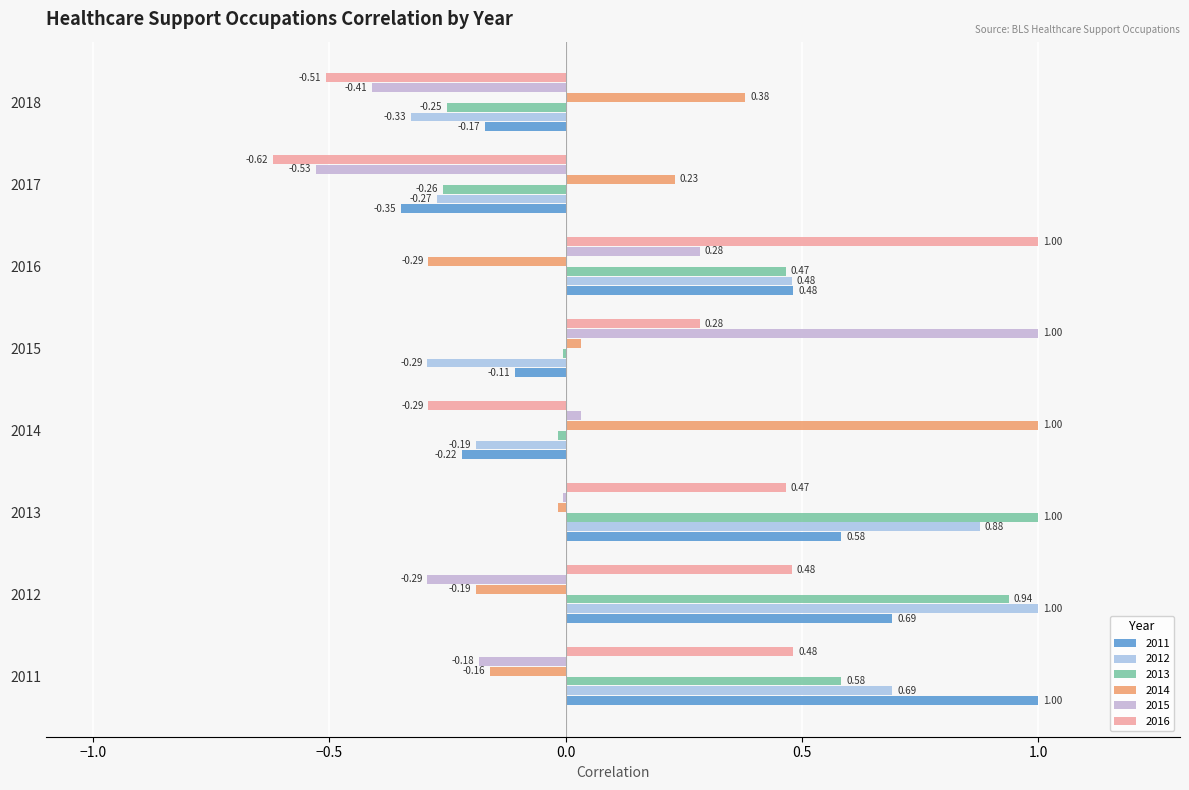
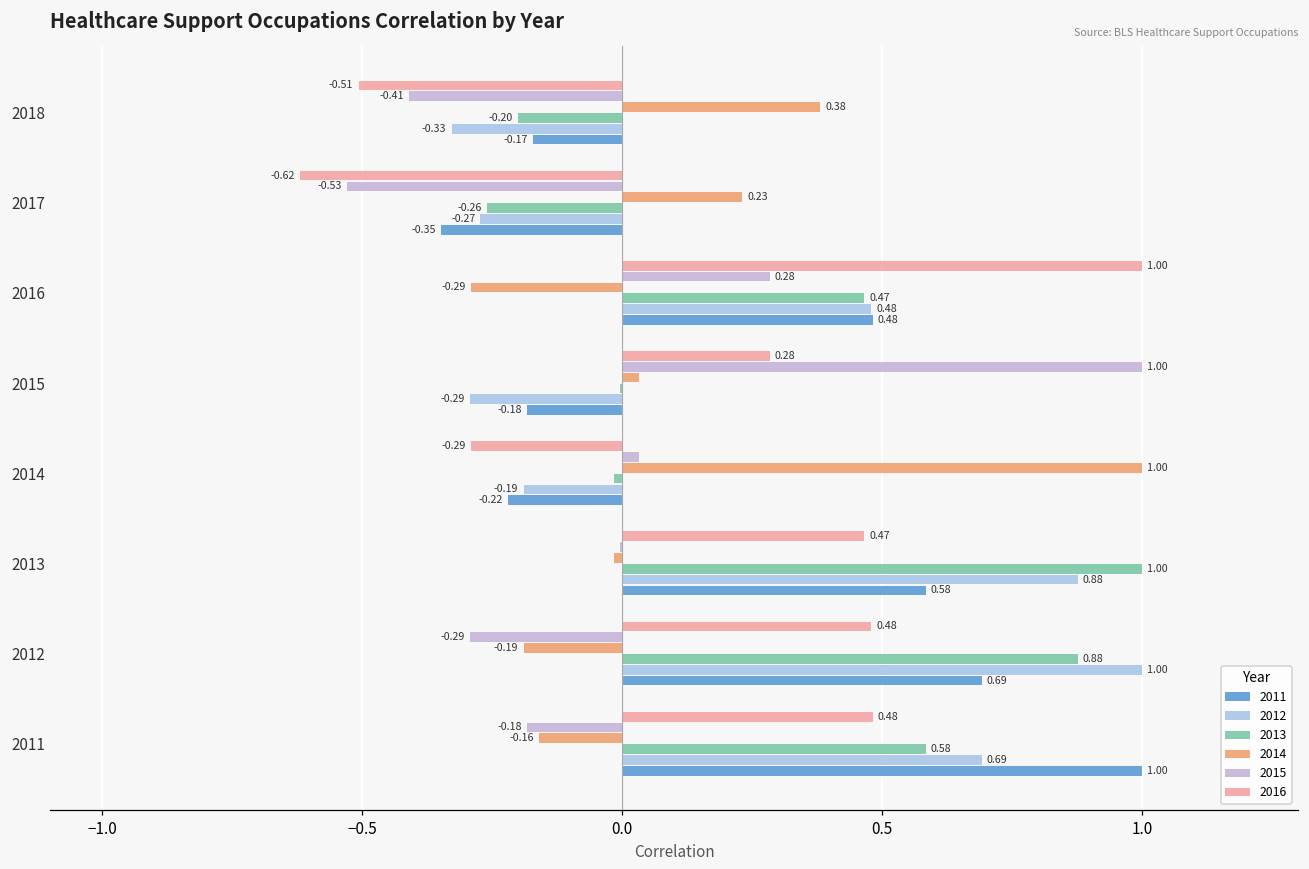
2013, 2018: -0.25 -> -0.20
2011, 2015: -0.11 -> -0.18
2013, 2012: 0.94 -> 0.88
